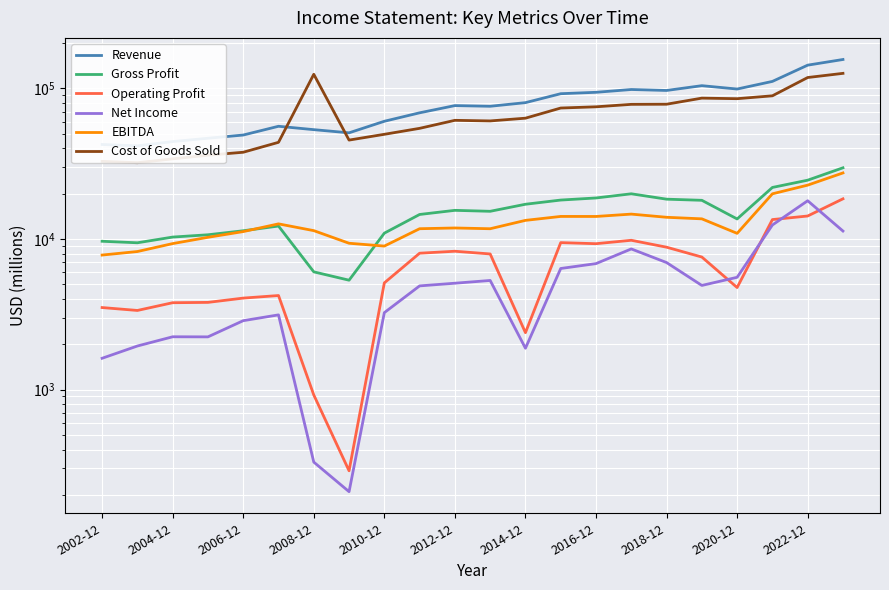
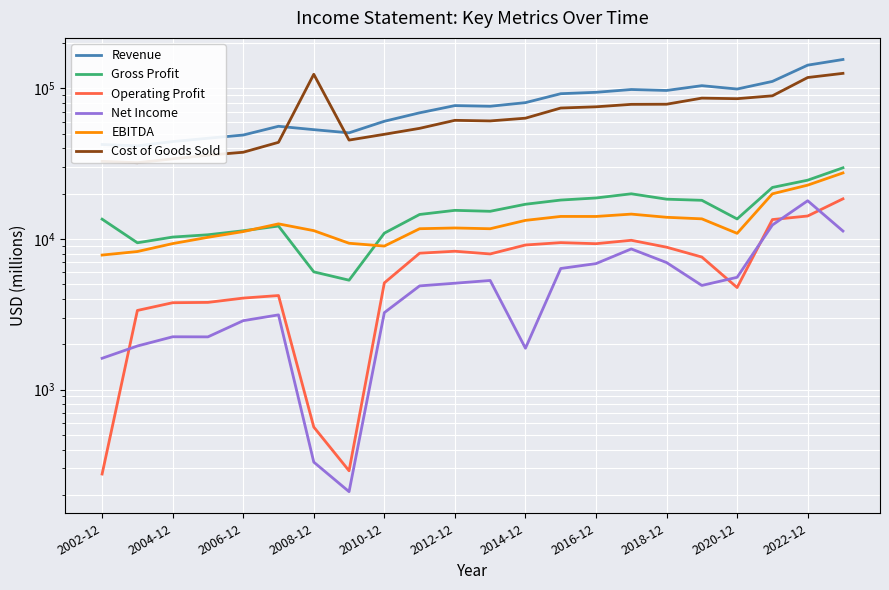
Gross Profit, 2002-12: 10000 -> 14000
Operating Profit, 2002-12: 3500 -> 280
Operating Profit, 2008-12: 900 -> 560
Operating Profit, 2014-12: 2400 -> 9000
